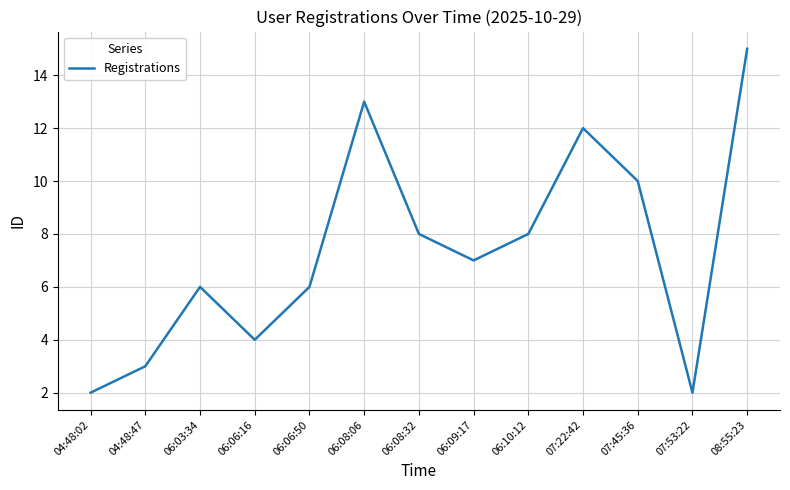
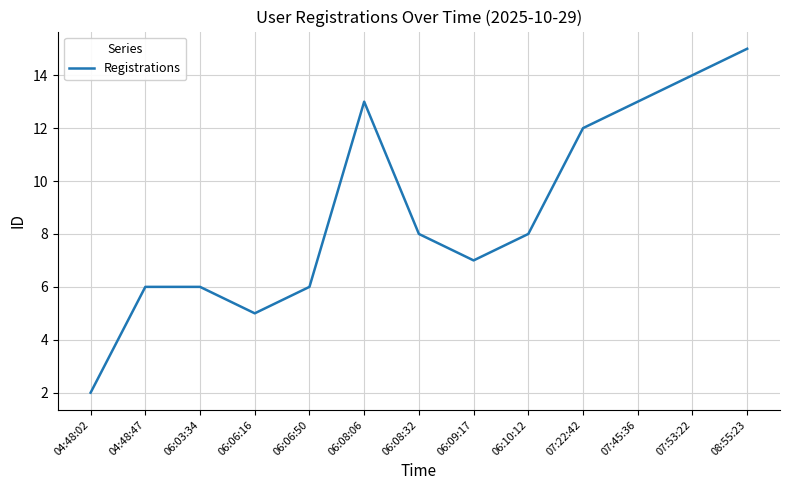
04:48:47: 3 -> 6
06:06:16: 4 -> 5
07:45:36: 10 -> 13
07:53:22: 2 -> 14
